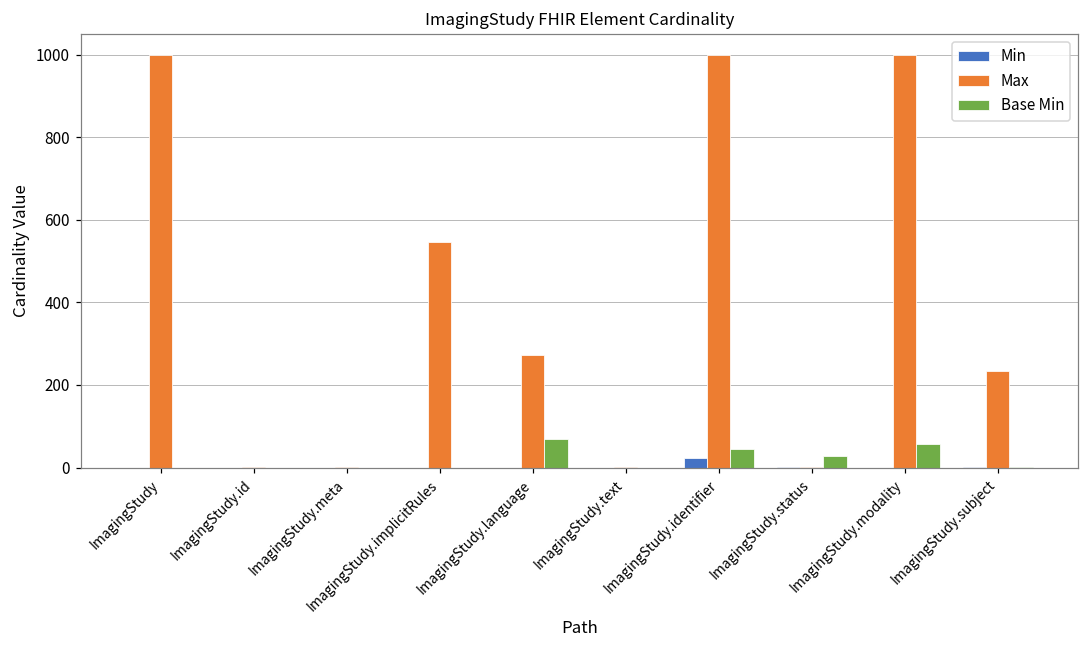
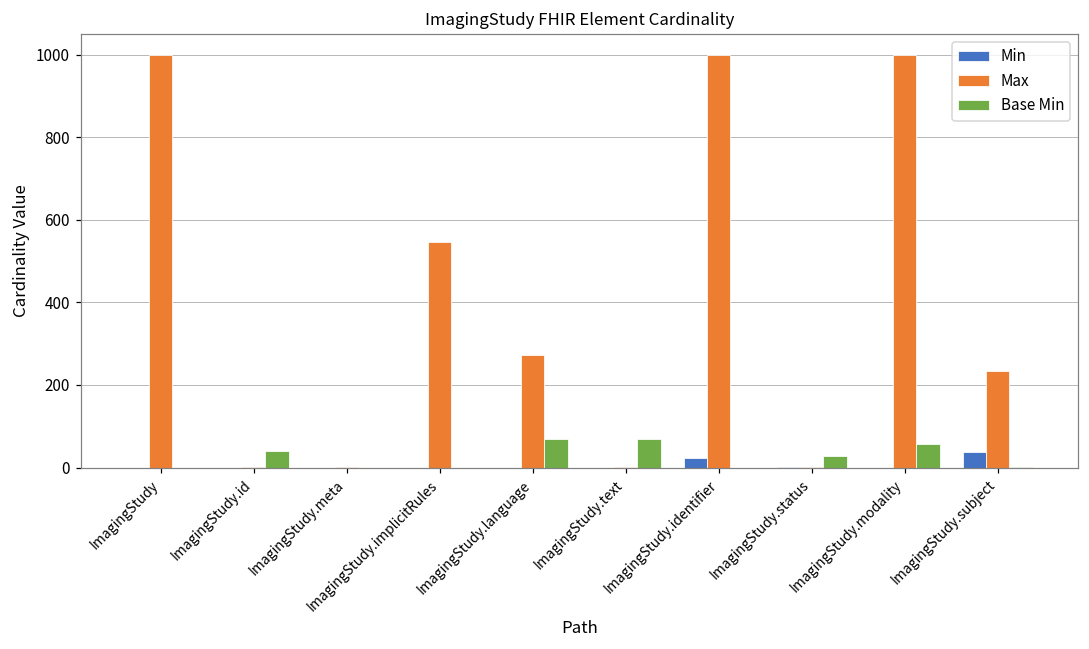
Base Min, ImagingStudy.id: 0 -> 40
Base Min, ImagingStudy.text: 0 -> 70
Base Min, ImagingStudy.identifier: 50 -> 0
Min, ImagingStudy.subject: 0 -> 40
